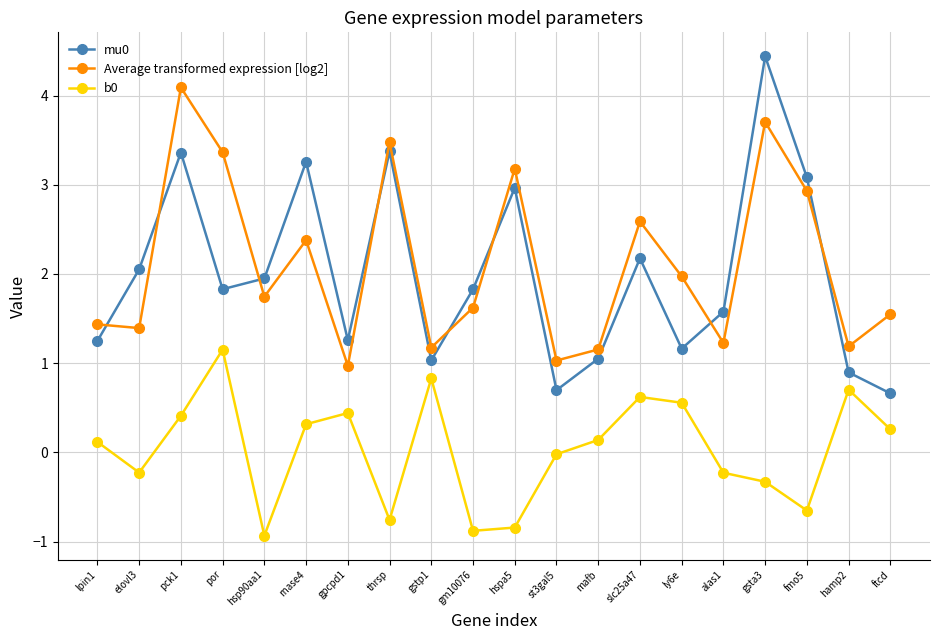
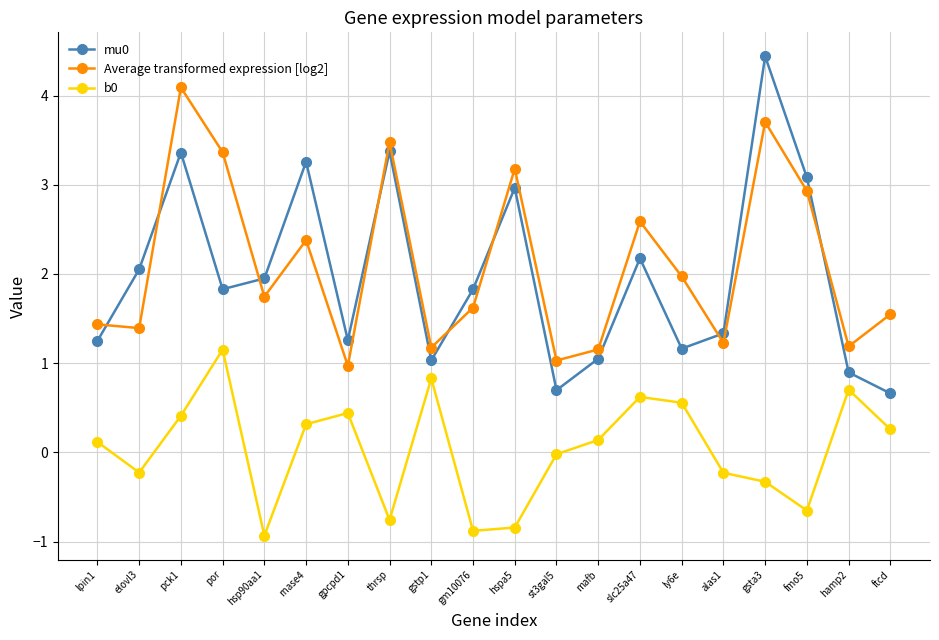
mu0, alas1: 1.6 -> 1.3
